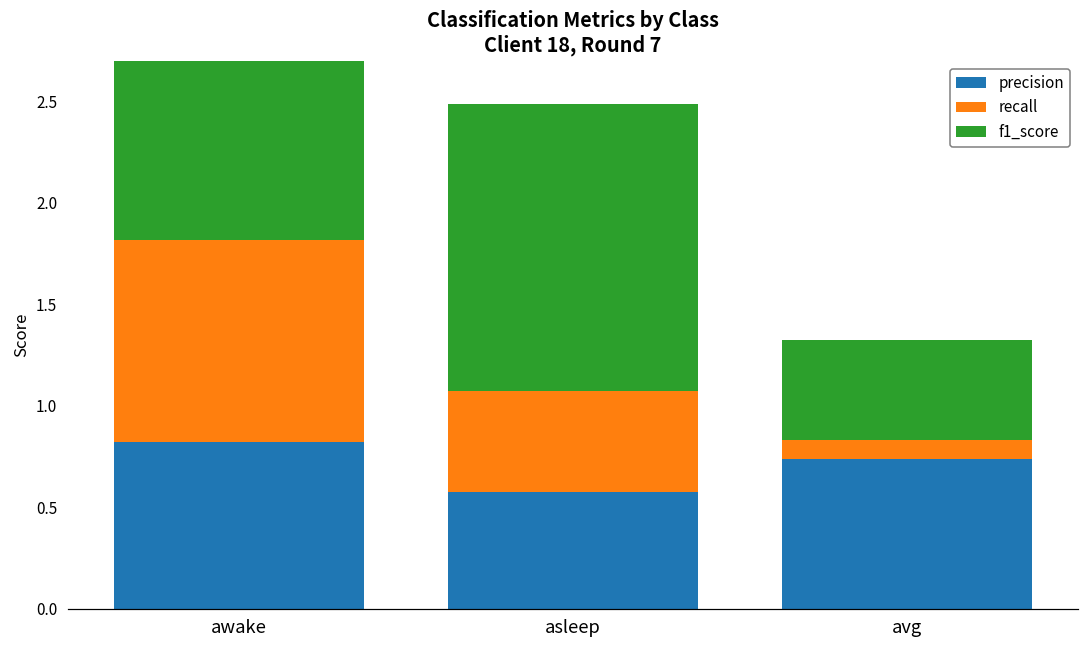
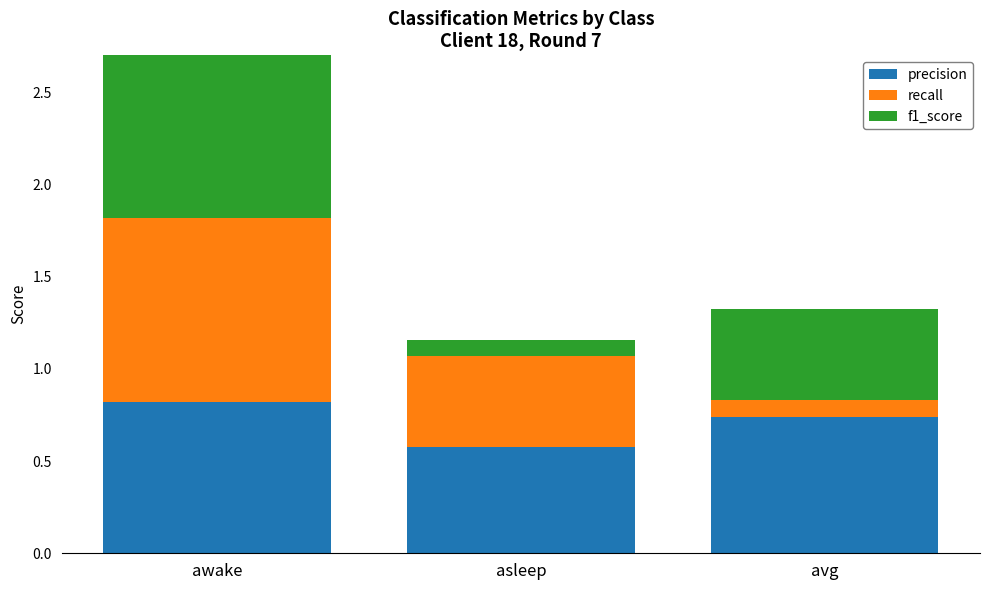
f1_score, asleep: 1.42 -> 0.09
